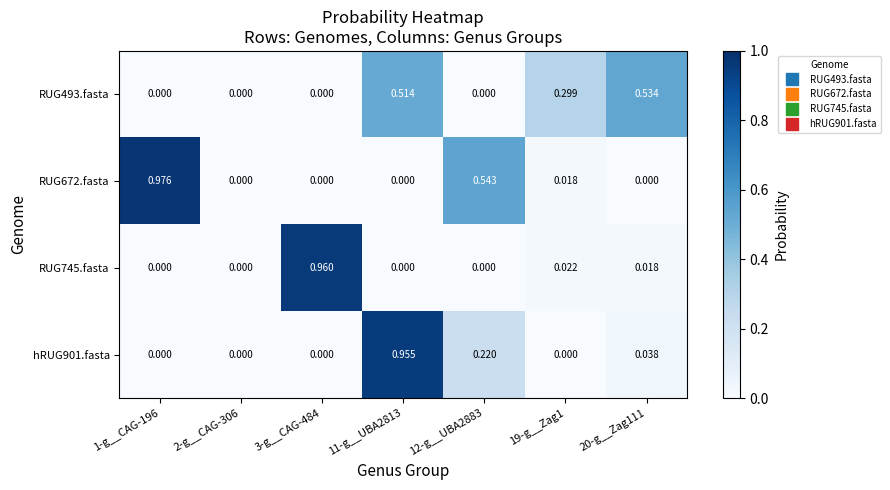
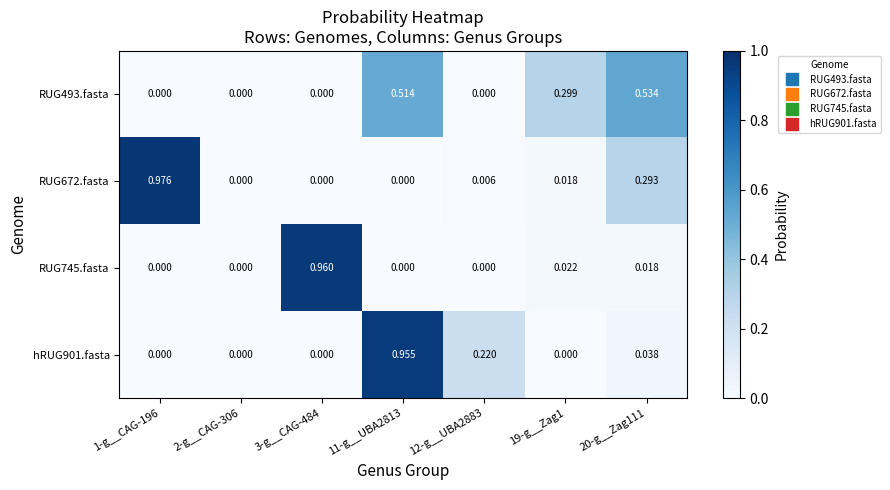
RUG672.fasta, 12-g__UBA2883: 0.543 -> 0.006
RUG672.fasta, 20-g__Zag111: 0.000 -> 0.293
